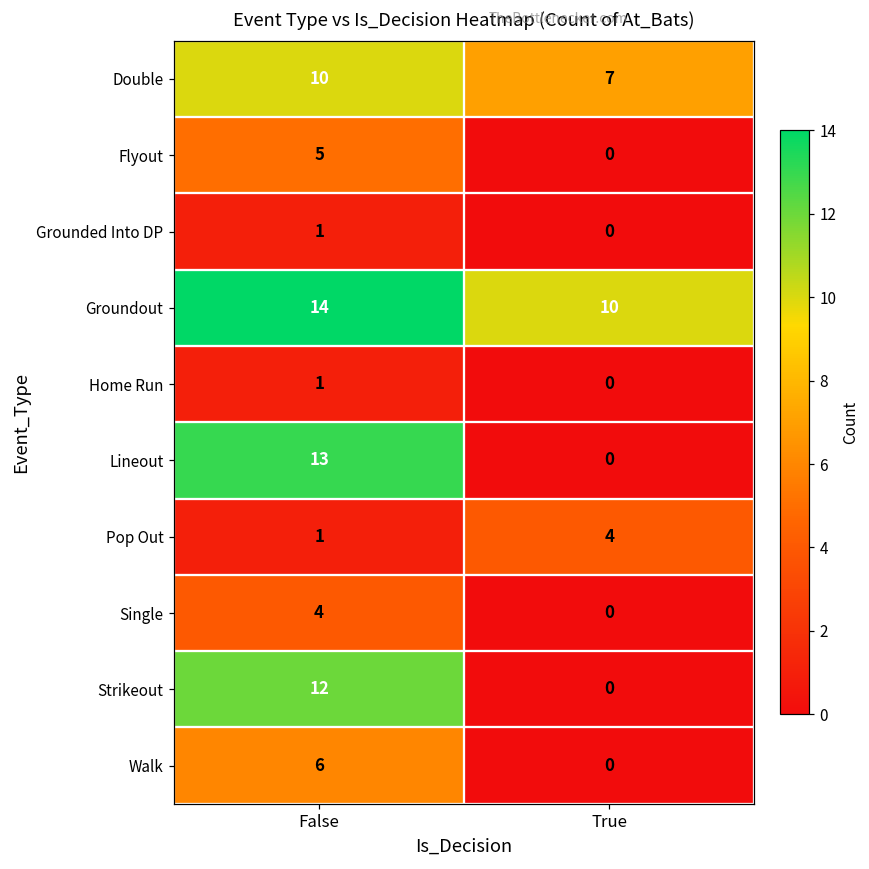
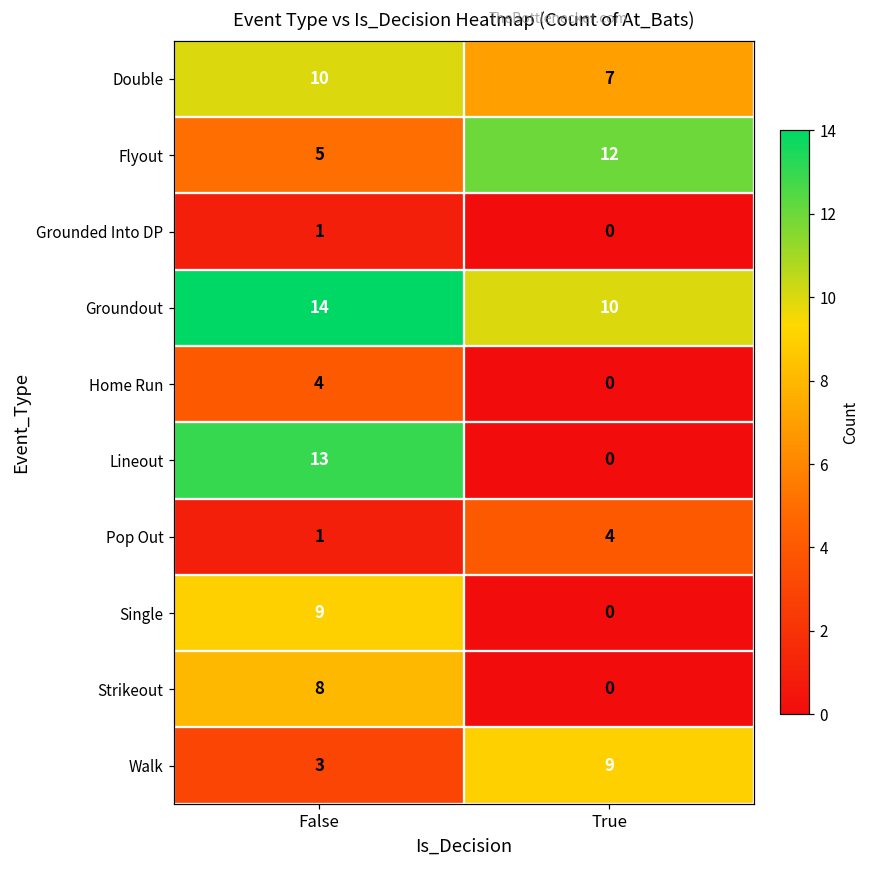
Flyout, True: 0 -> 12
Home Run, False: 1 -> 4
Single, False: 4 -> 9
Strikeout, False: 12 -> 8
Walk, False: 6 -> 3
Walk, True: 0 -> 9
